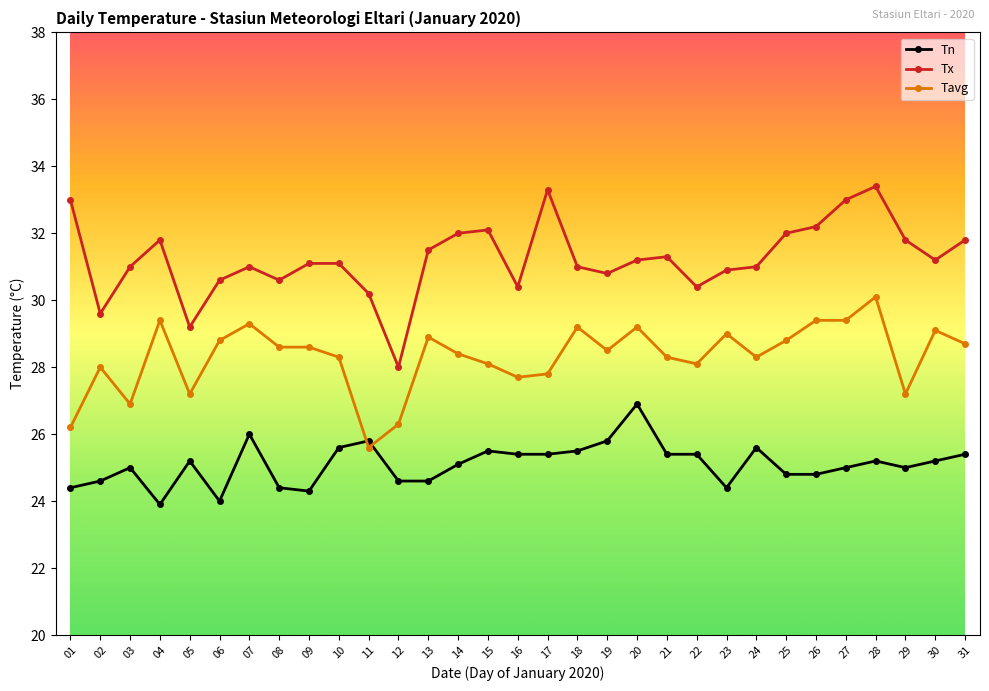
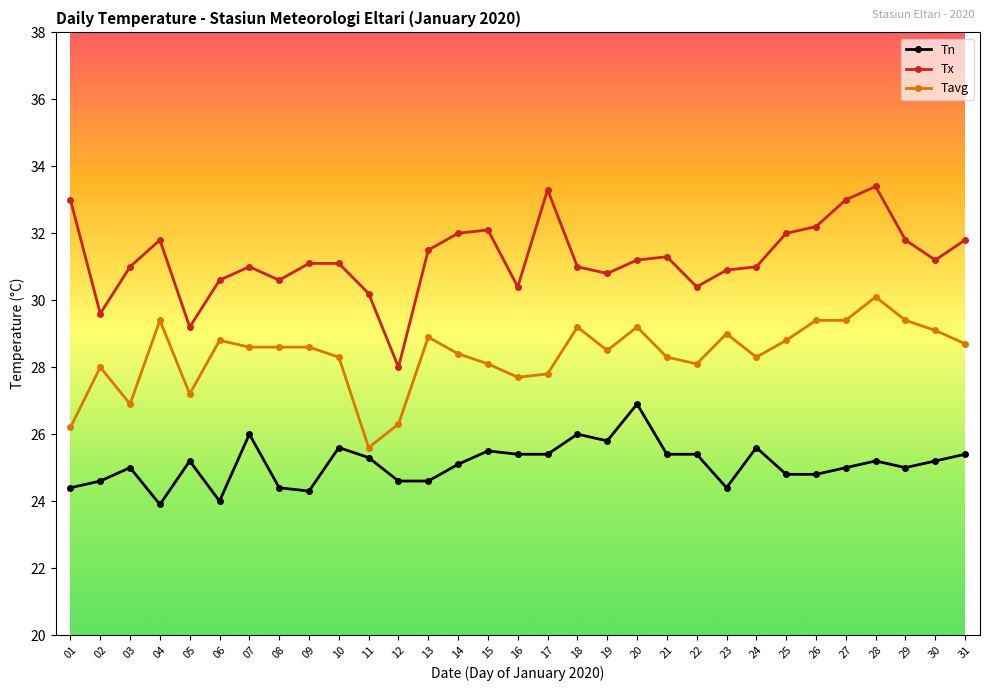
Tavg, 07: 29.3 -> 28.6
Tn, 11: 25.8 -> 25.3
Tn, 18: 25.5 -> 26.0
Tavg, 29: 27.2 -> 29.4
